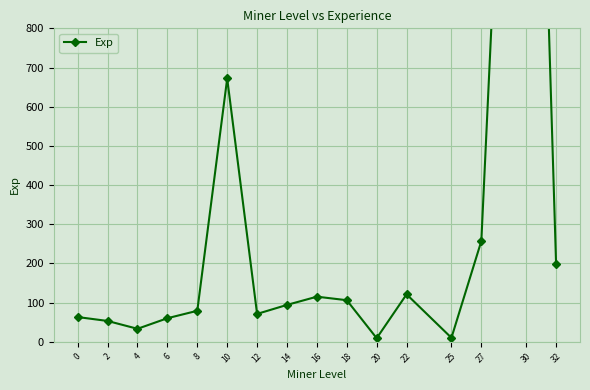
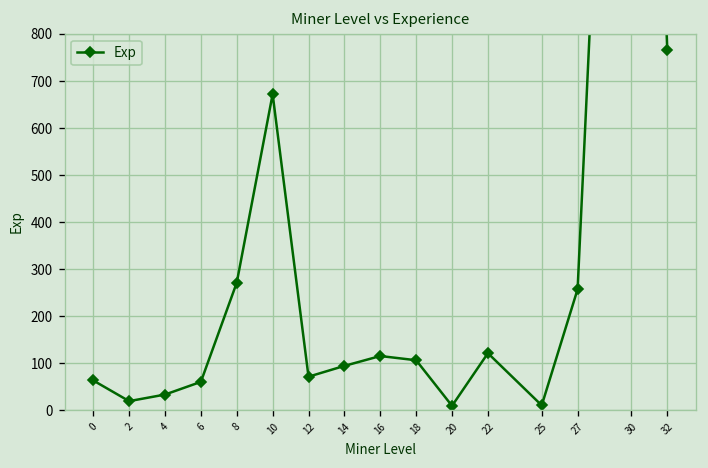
2: 50 -> 20
8: 80 -> 270
32: 200 -> 770
